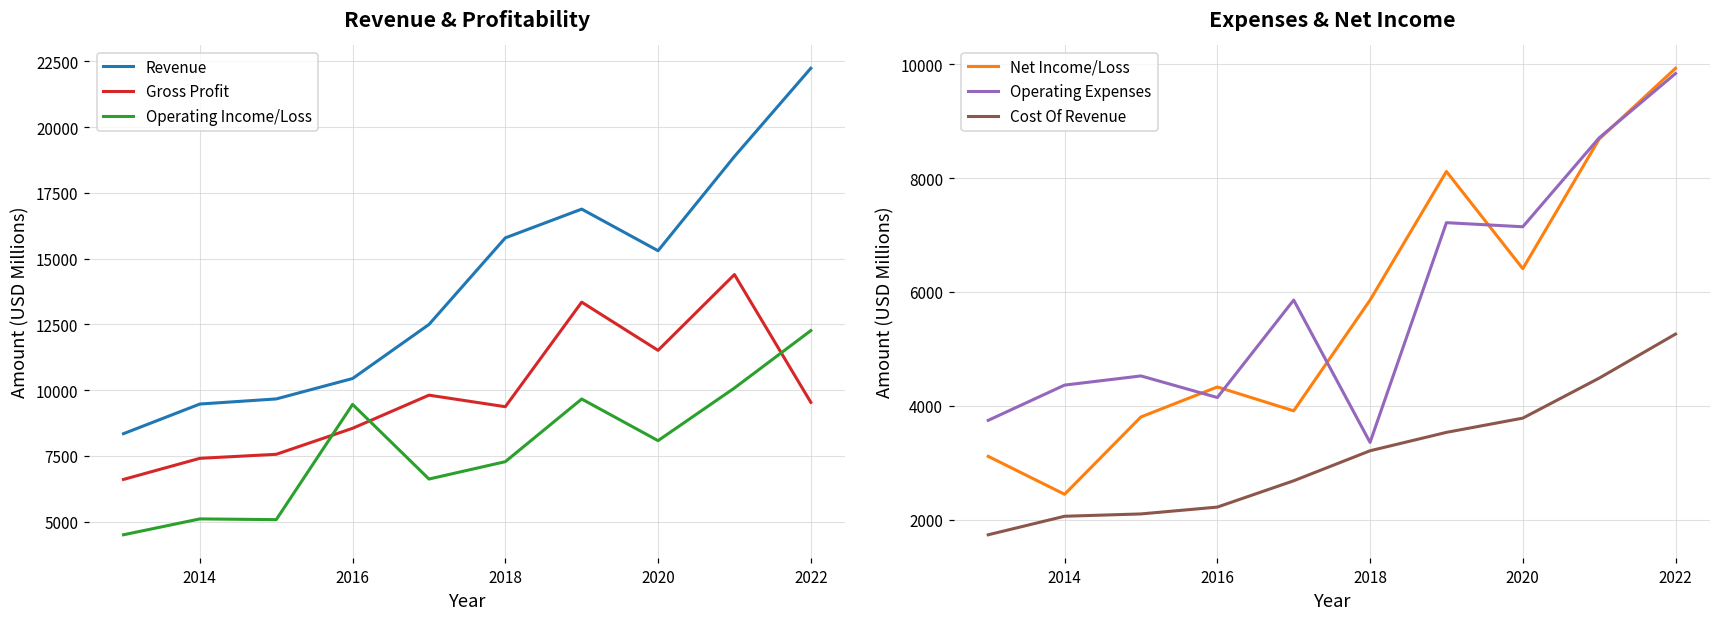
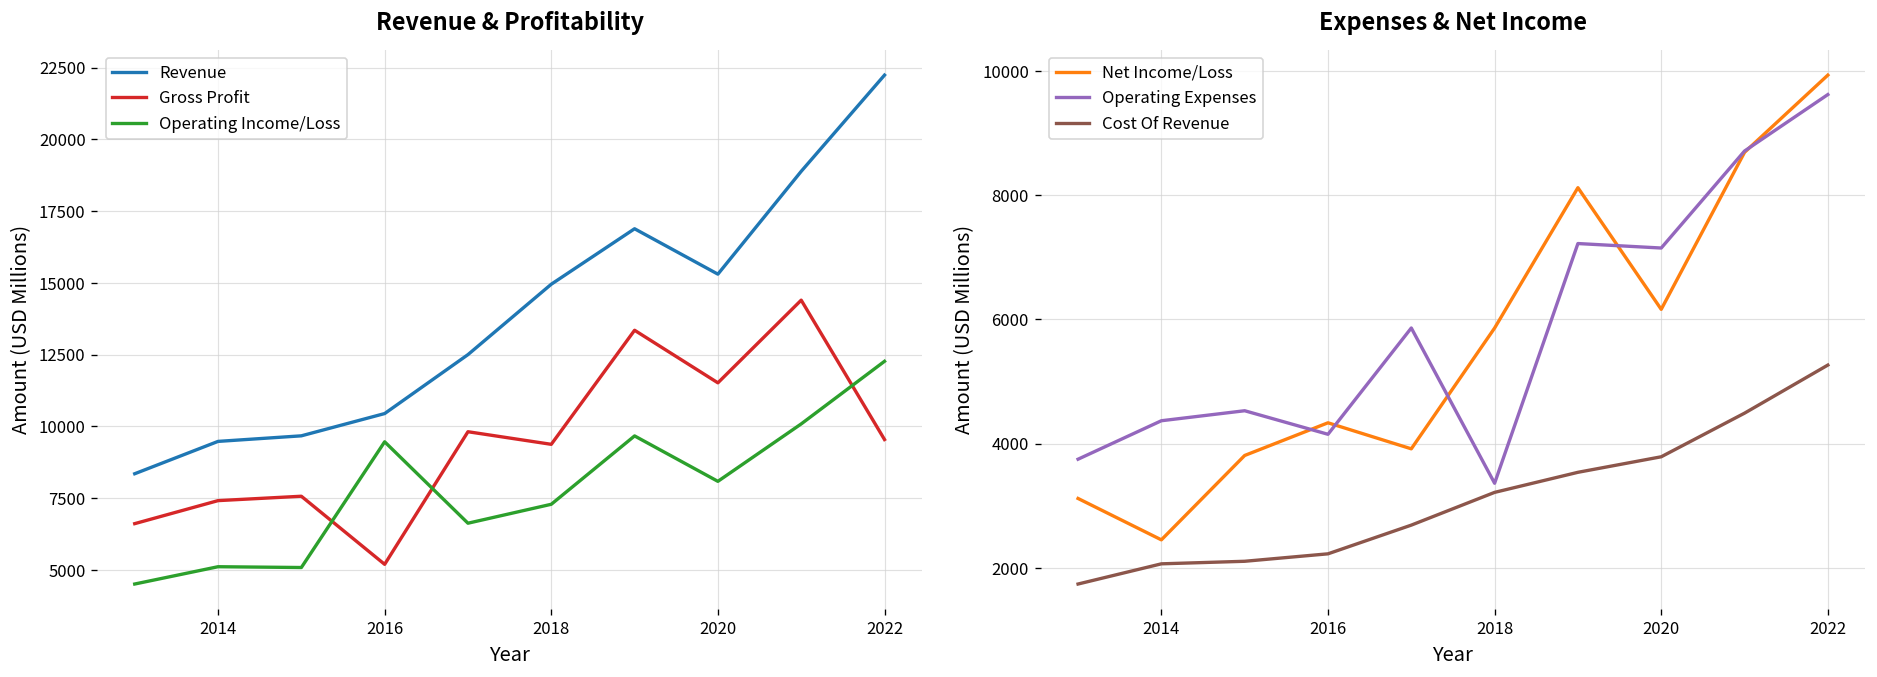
Revenue & Profitability, Gross Profit, 2016: 8600 -> 5200
Revenue & Profitability, Revenue, 2018: 15800 -> 15000
Expenses & Net Income, Net Income/Loss, 2020: 6400 -> 6200
Expenses & Net Income, Operating Expenses, 2022: 9800 -> 9600
